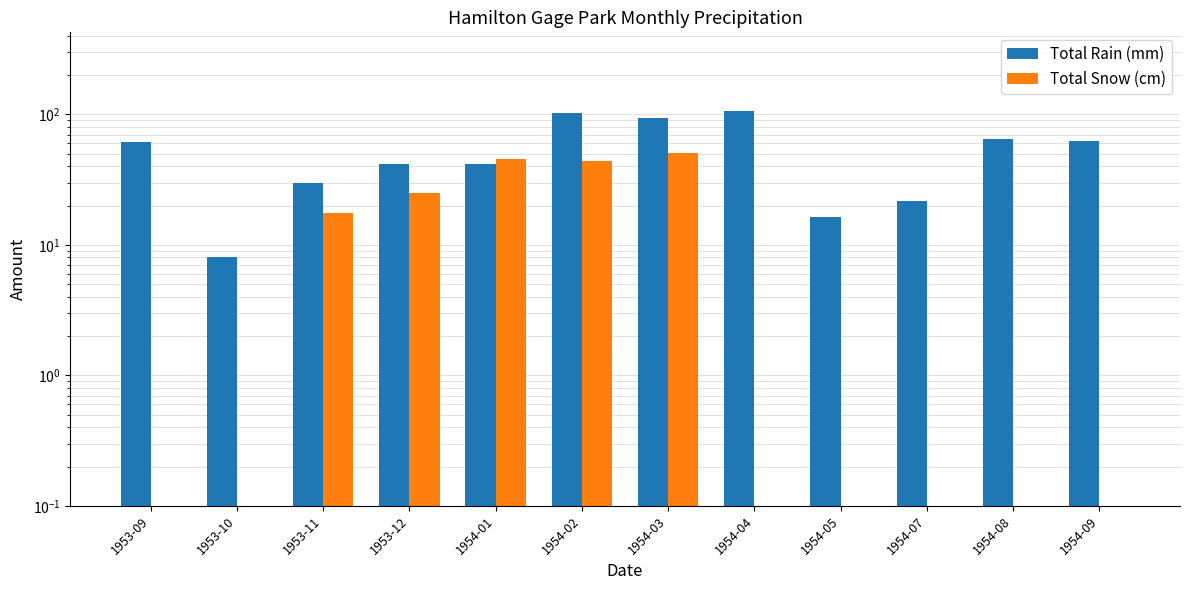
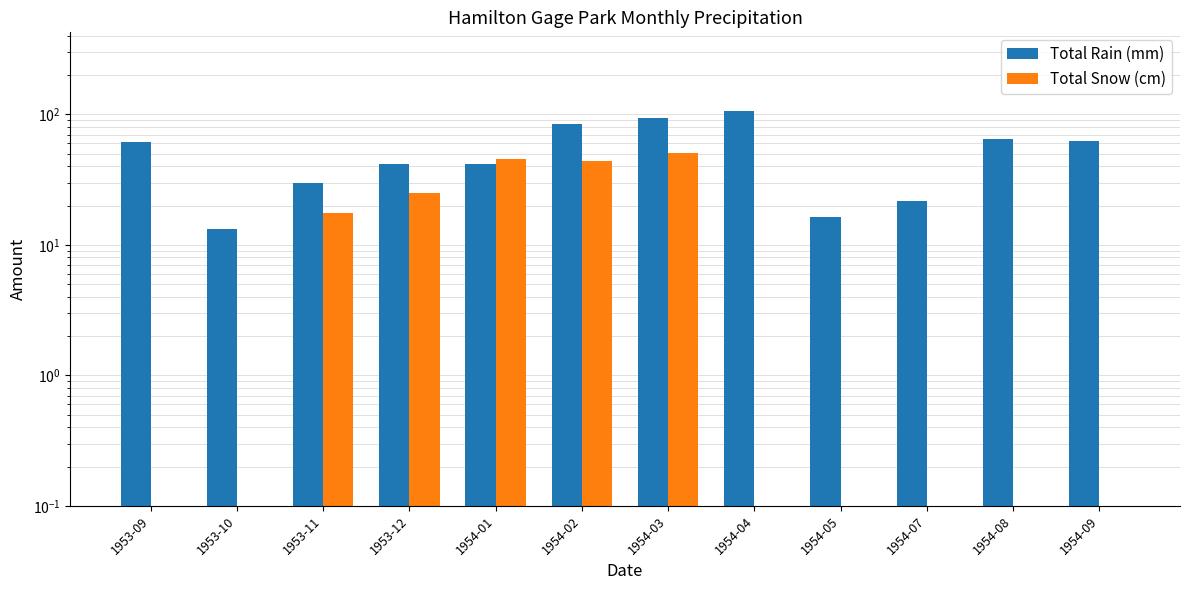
Total Rain (mm), 1953-10: 8 -> 13
Total Rain (mm), 1954-02: 100 -> 80
